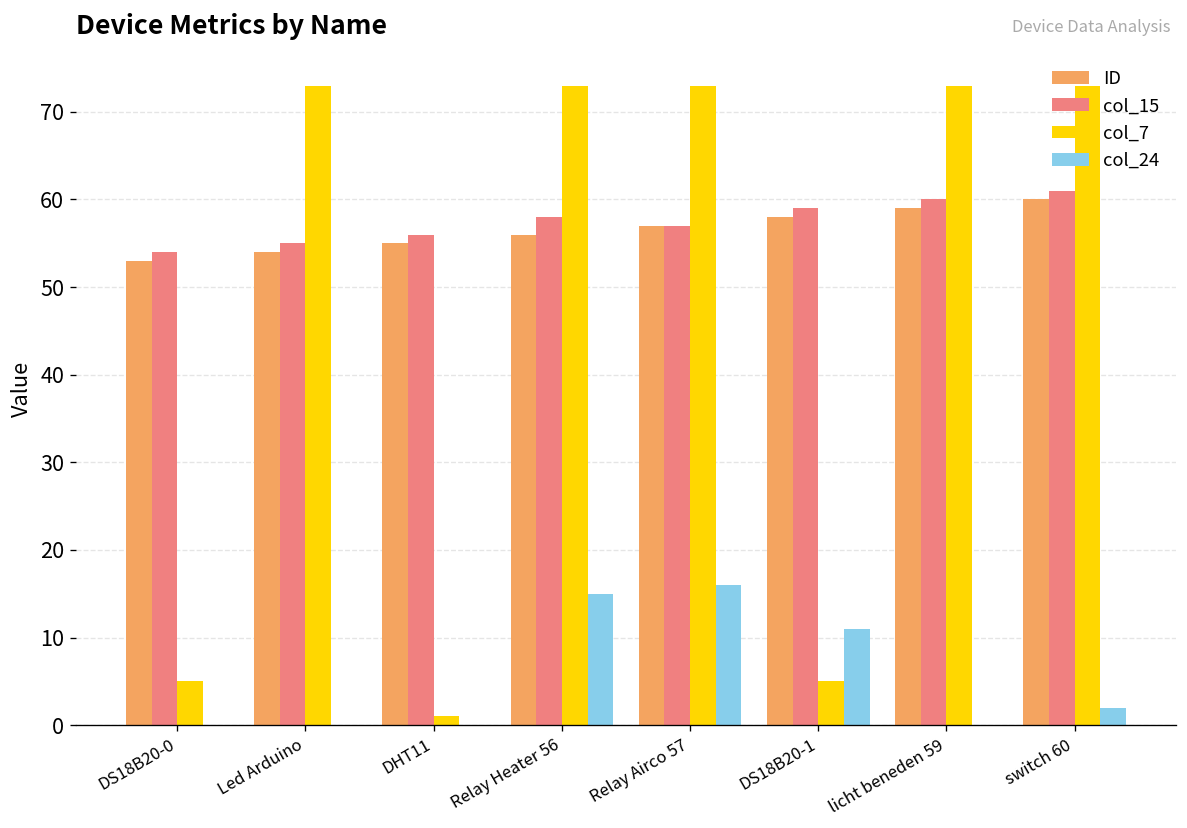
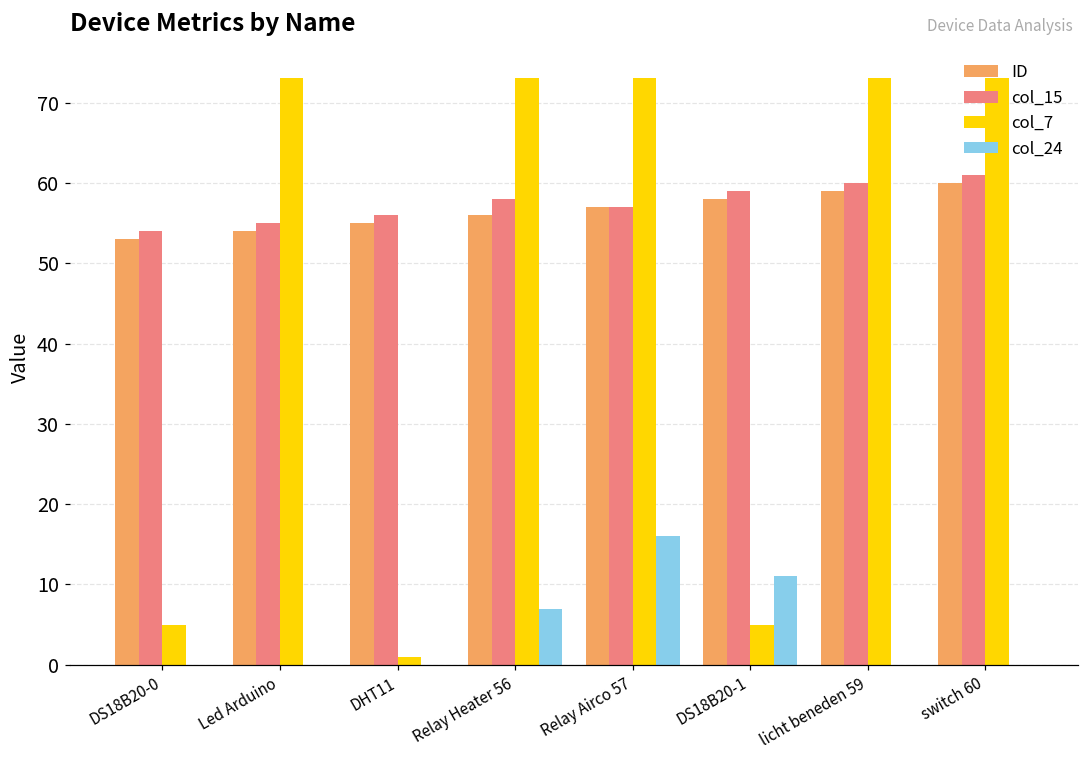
col_24, Relay Heater 56: 15 -> 7
col_24, switch 60: 2 -> 0
